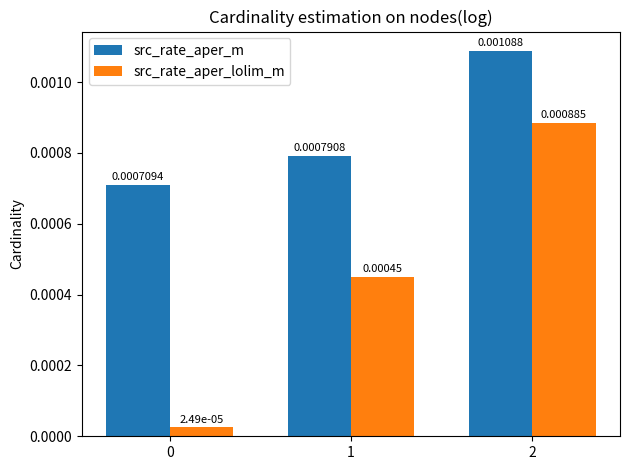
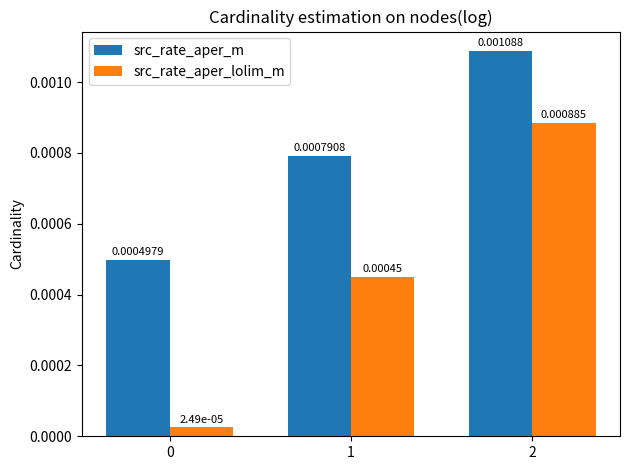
src_rate_aper_m, 0: 0.0007094 -> 0.0004979
